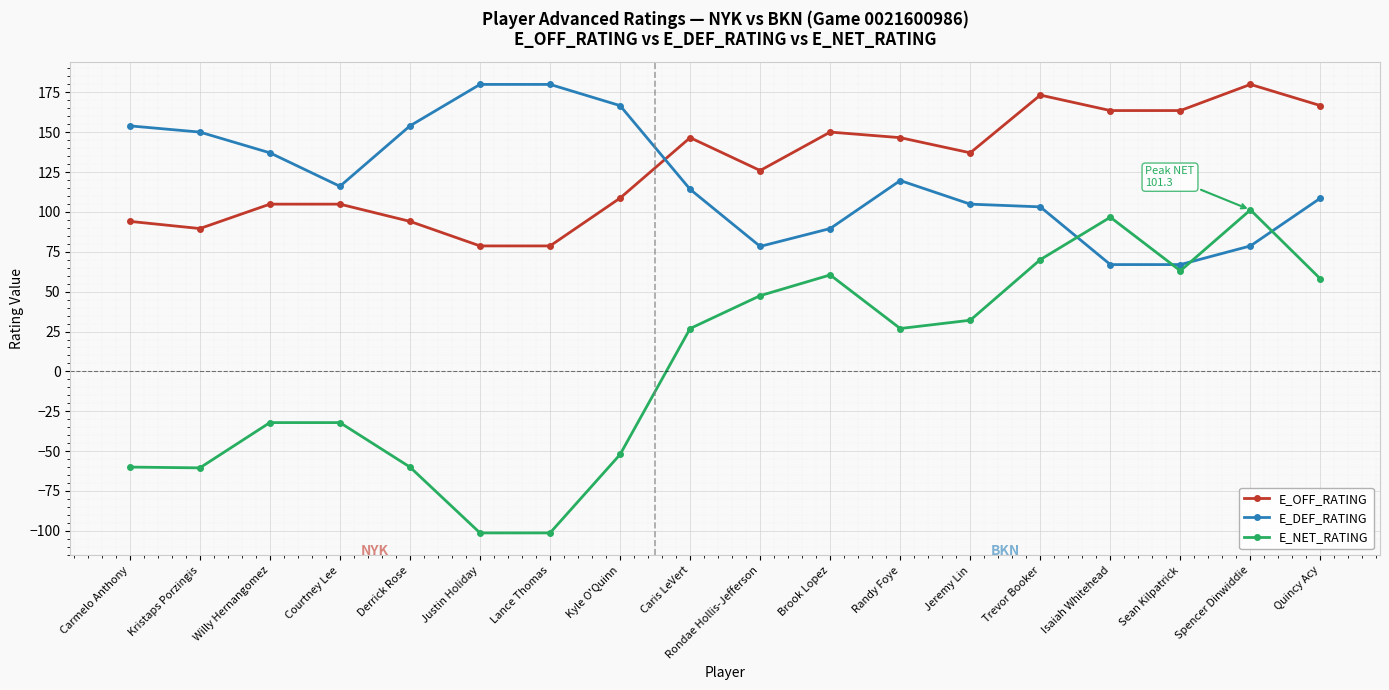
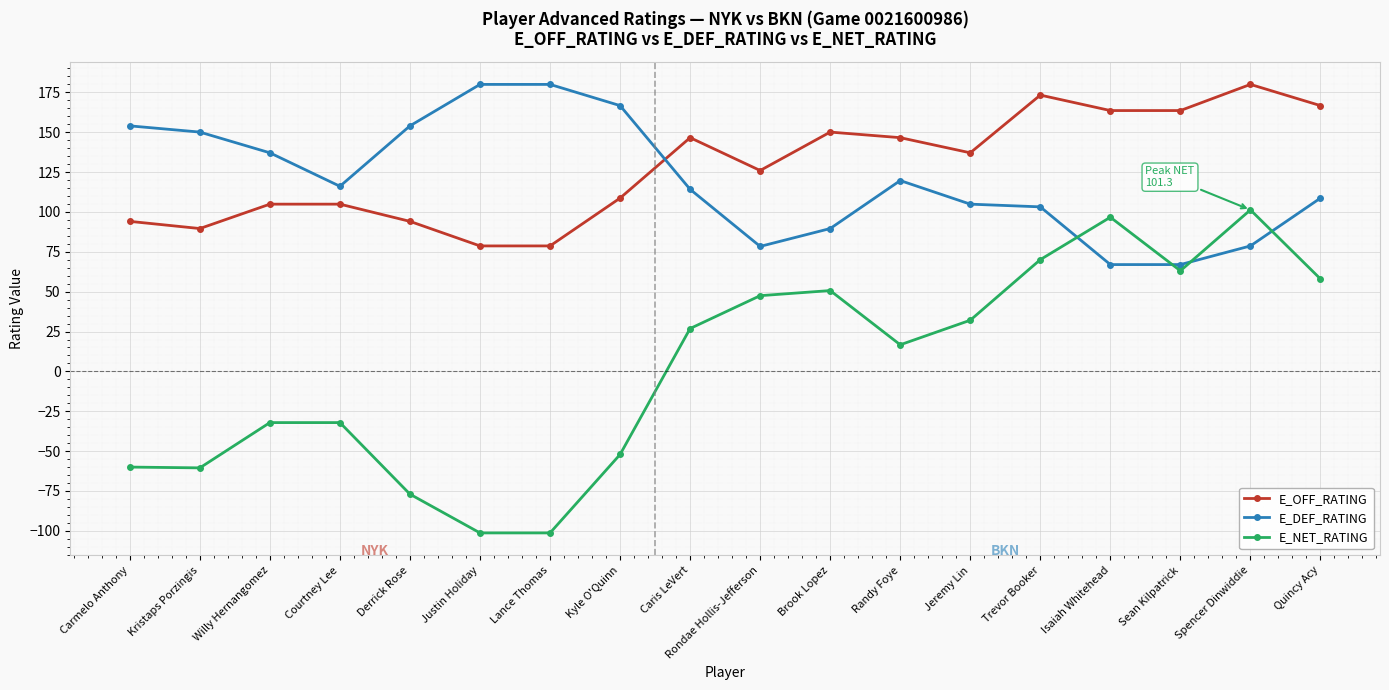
E_NET_RATING, Derrick Rose: -60 -> -77
E_NET_RATING, Brook Lopez: 61 -> 51
E_NET_RATING, Randy Foye: 27 -> 17
